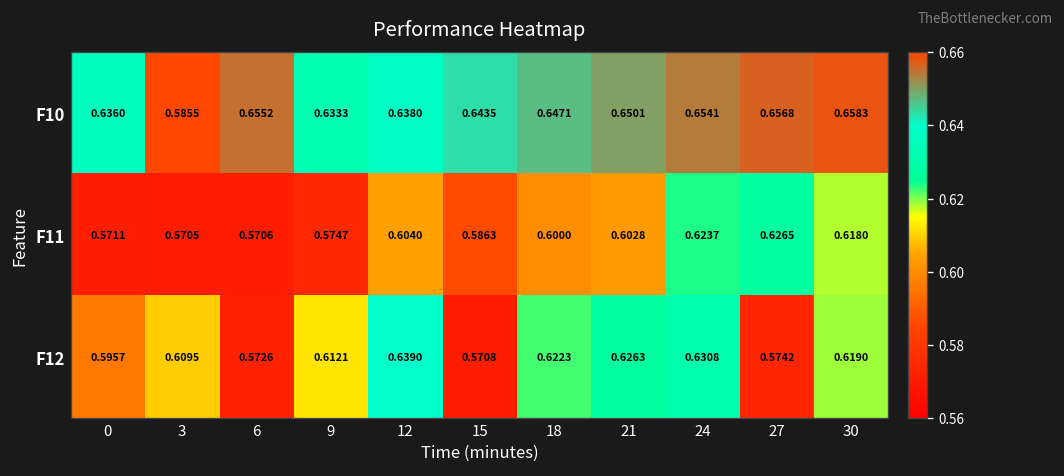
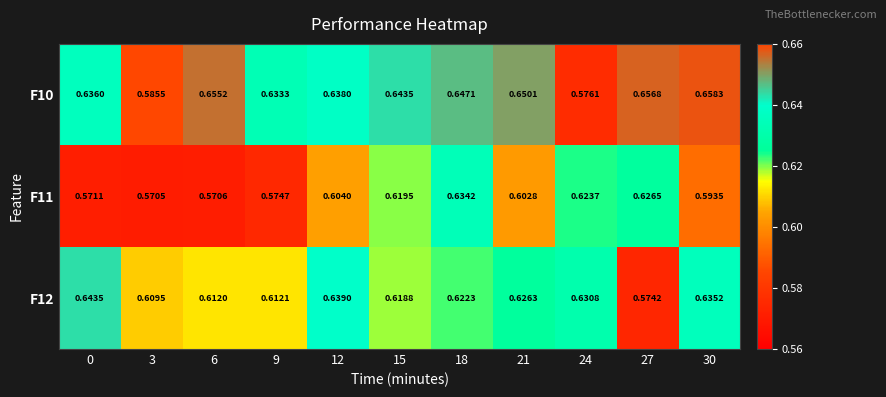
F10, 24: 0.6541 -> 0.5761
F11, 15: 0.5863 -> 0.6195
F11, 18: 0.6000 -> 0.6342
F11, 30: 0.6180 -> 0.5935
F12, 0: 0.5957 -> 0.6435
F12, 6: 0.5726 -> 0.6120
F12, 15: 0.5708 -> 0.6188
F12, 30: 0.6190 -> 0.6352
